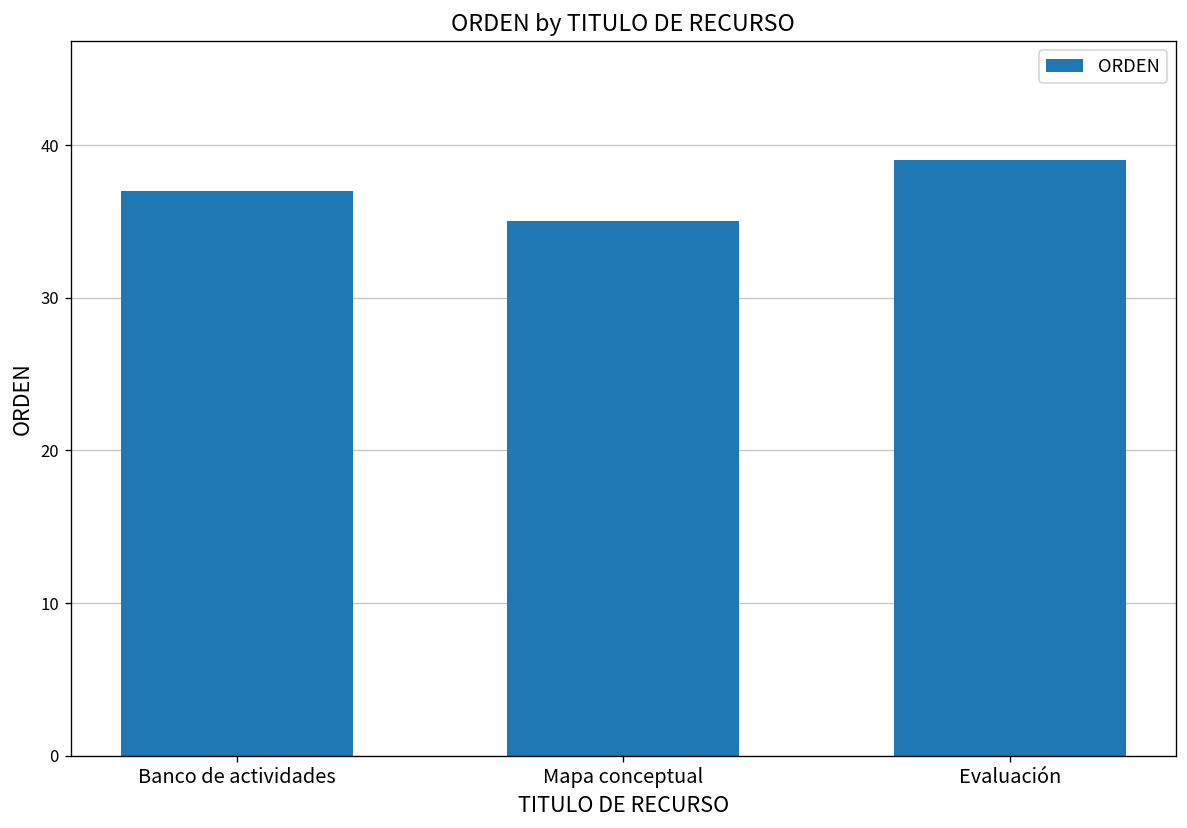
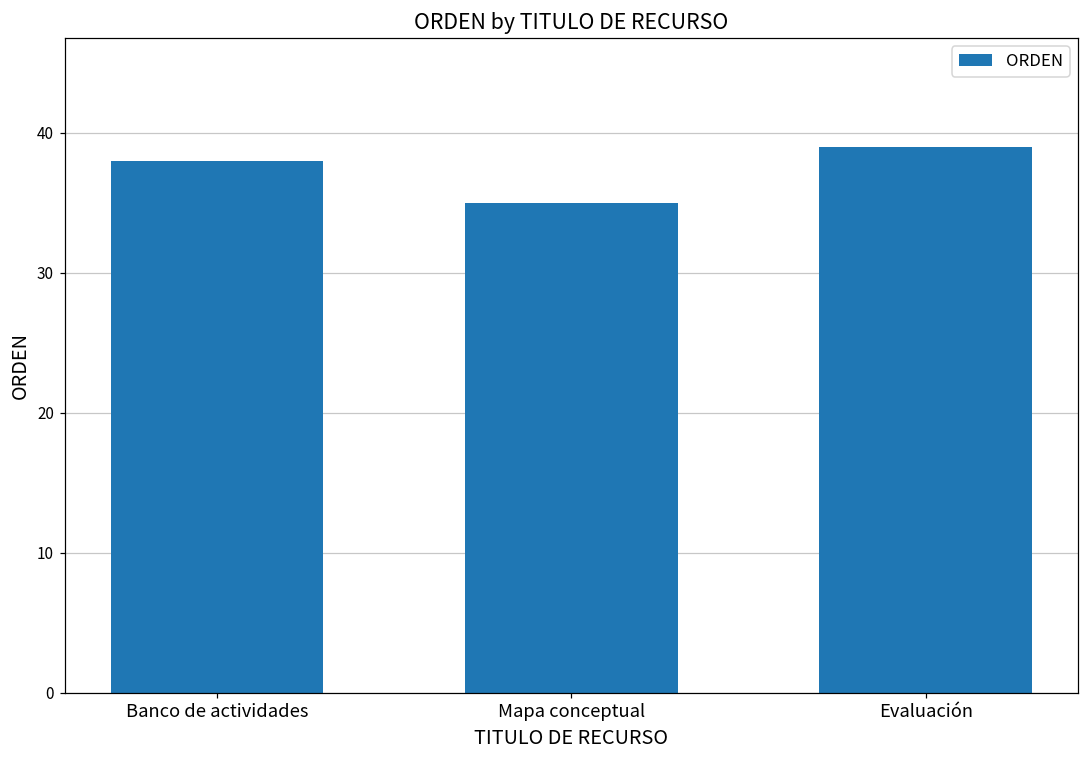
Banco de actividades: 37 -> 38
